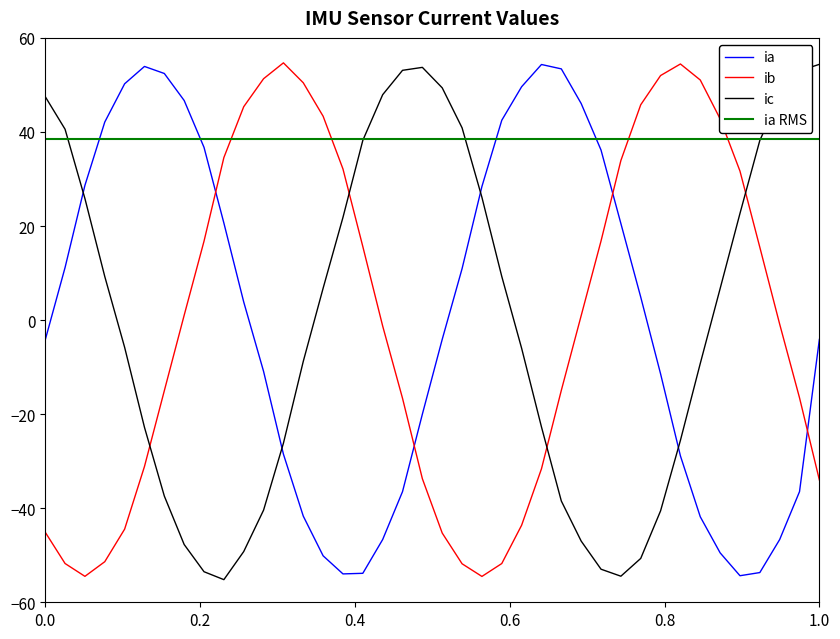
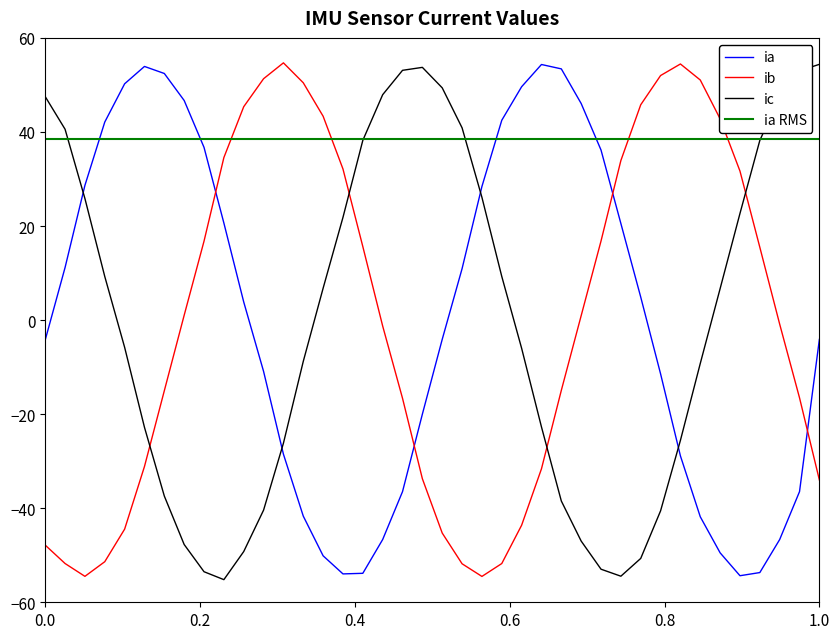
ib, 0.0: -45 -> -48
